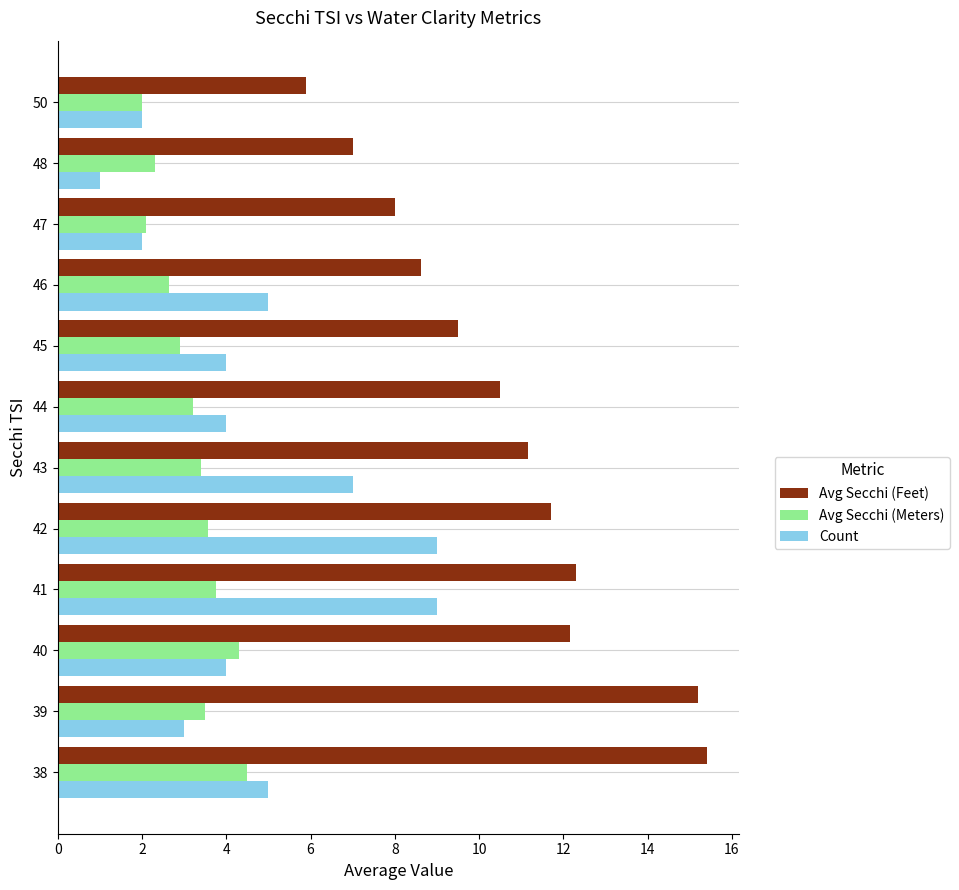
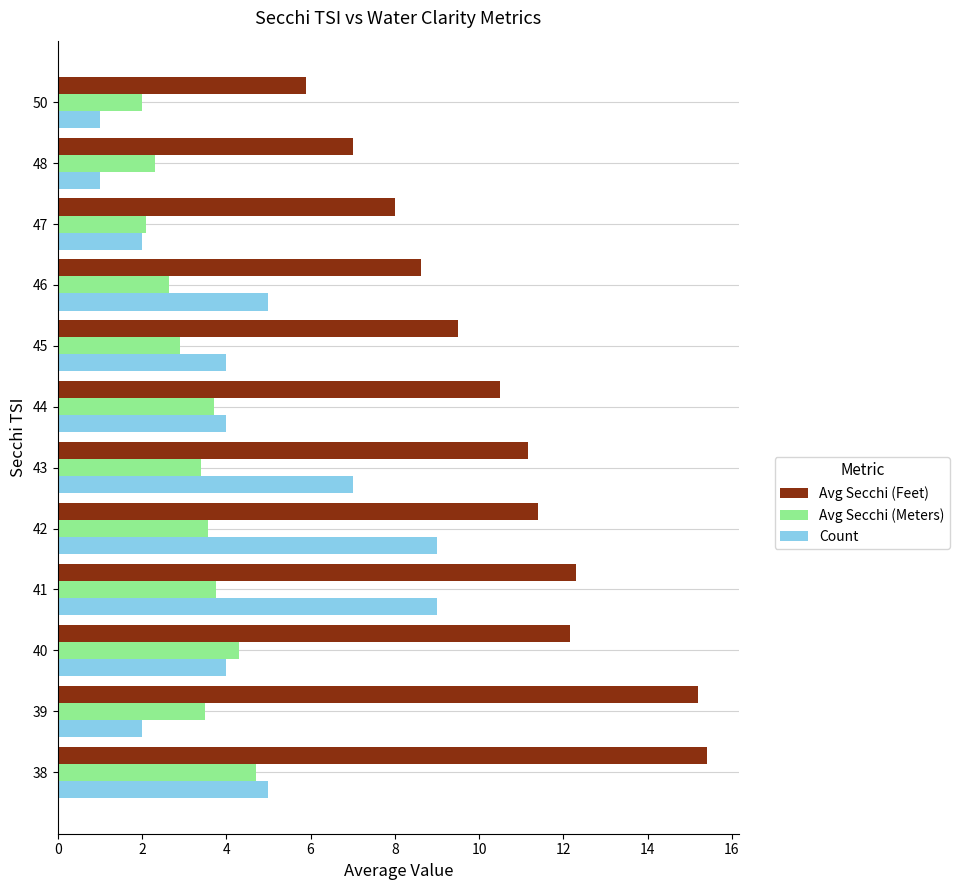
Count, 50: 2 -> 1
Avg Secchi (Meters), 44: 3.2 -> 3.7
Avg Secchi (Feet), 42: 11.7 -> 11.4
Count, 39: 3 -> 2
Avg Secchi (Meters), 38: 4.5 -> 4.7
